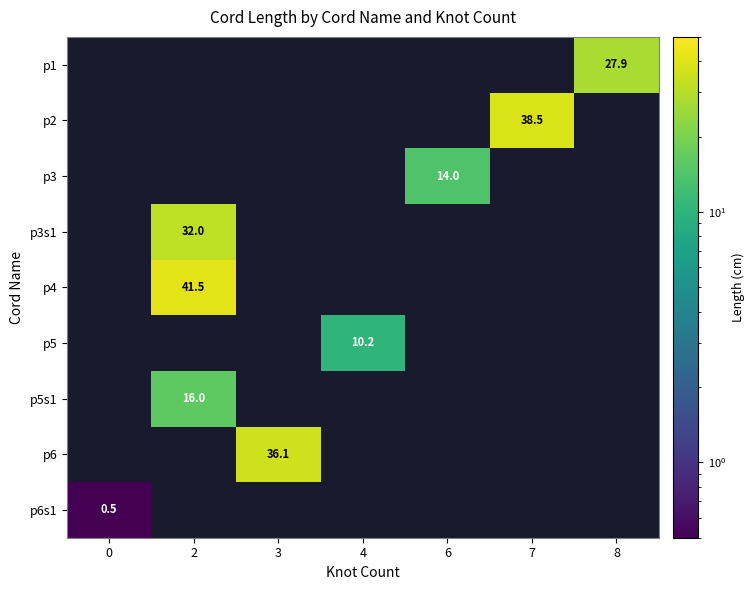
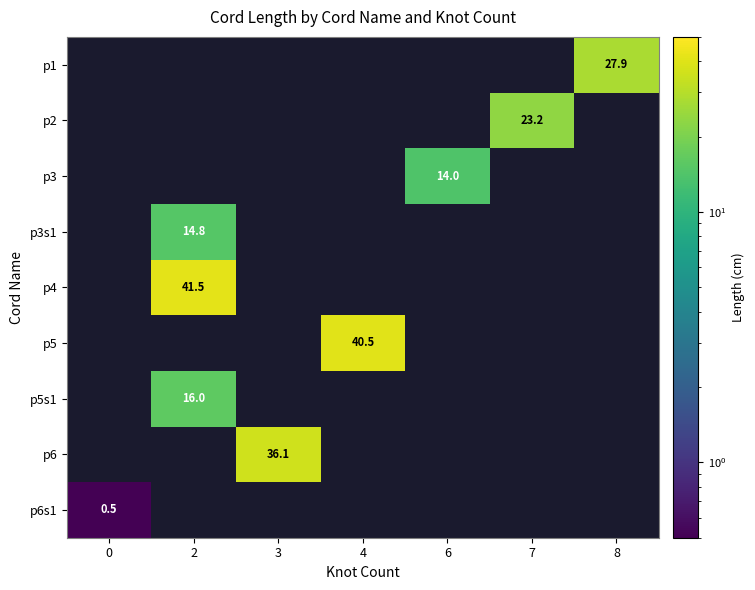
p2, 7: 38.5 -> 23.2
p3s1, 2: 32.0 -> 14.8
p5, 4: 10.2 -> 40.5
